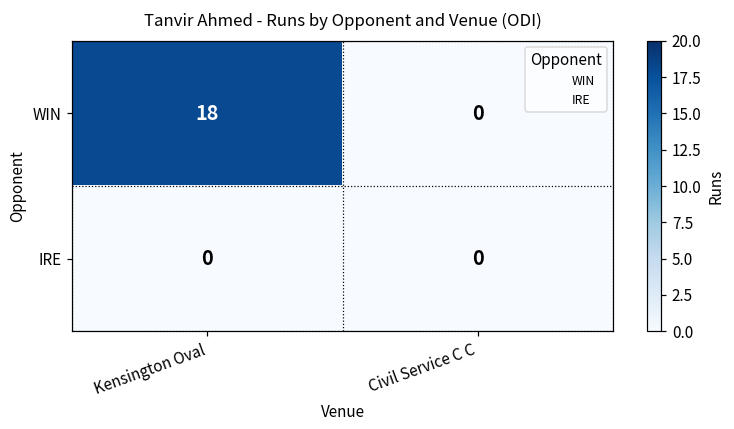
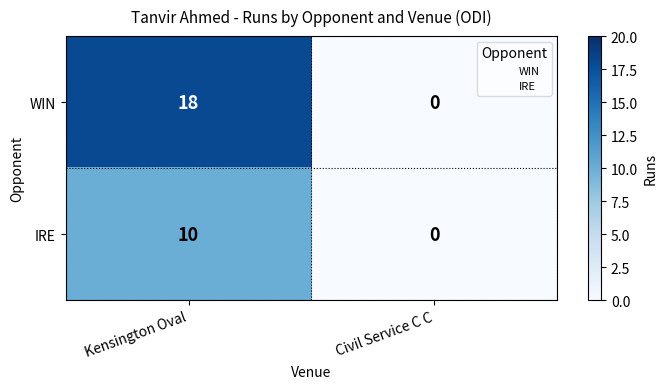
IRE, Kensington Oval: 0 -> 10
